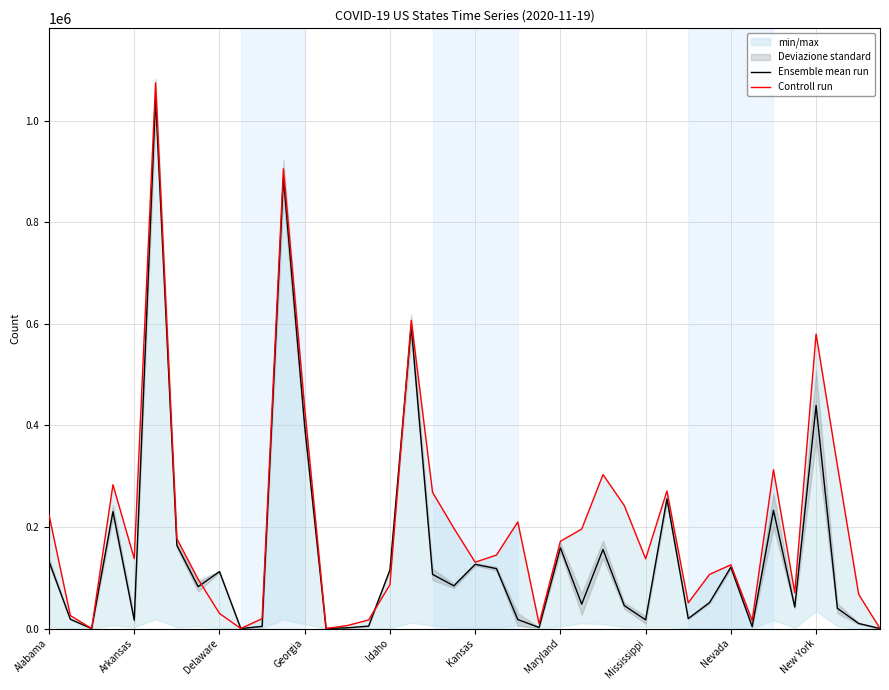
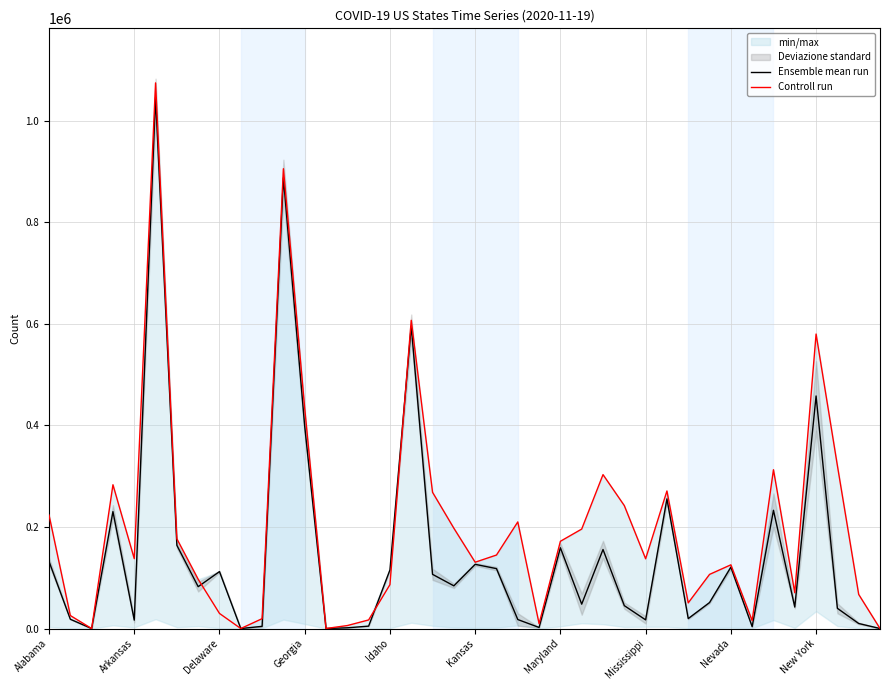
Ensemble mean run, New York: 440000 -> 460000
